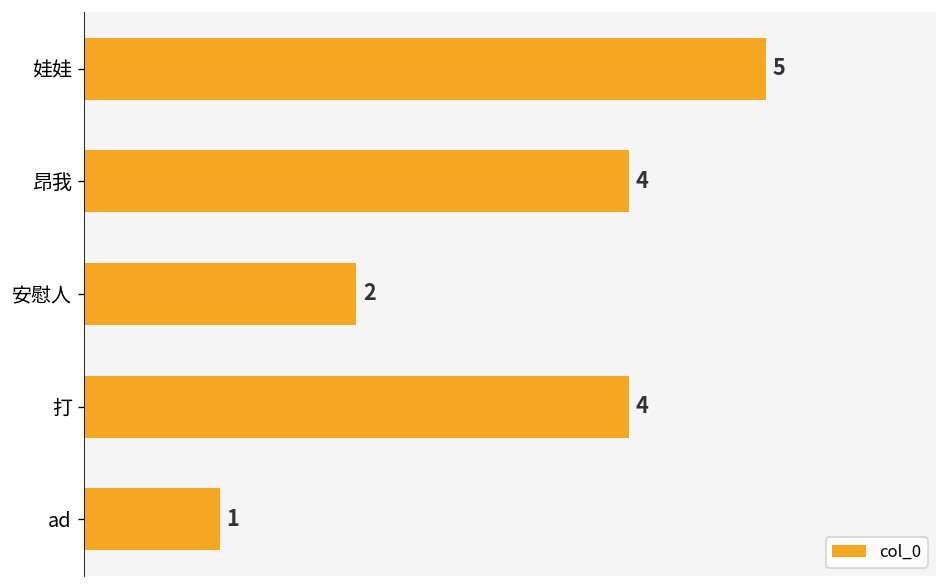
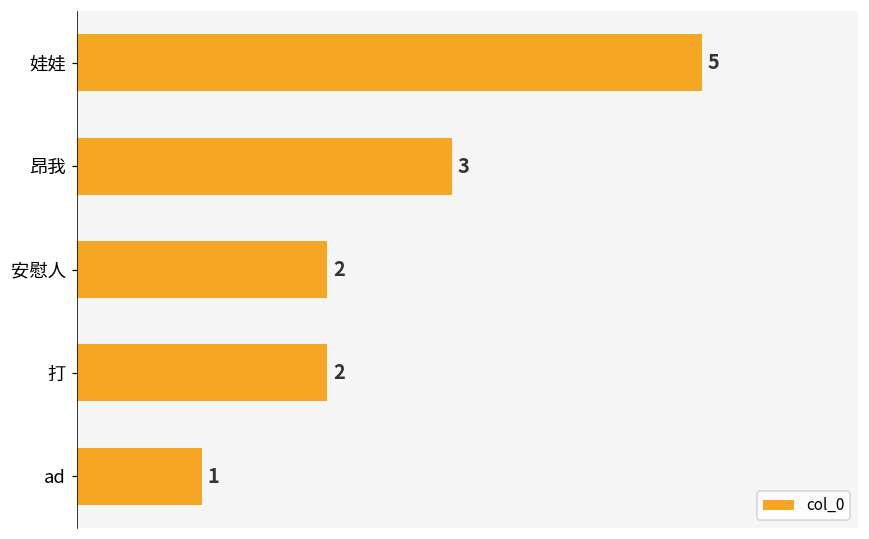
昂我: 4 -> 3
打: 4 -> 2
